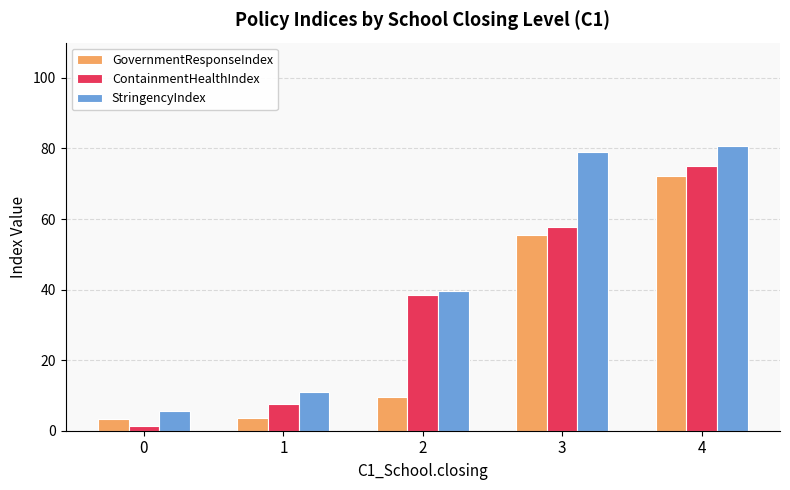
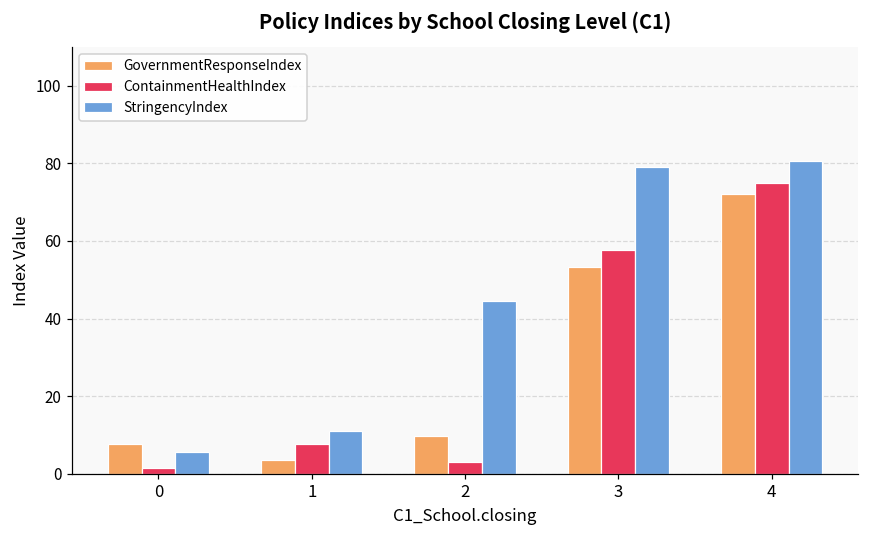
GovernmentResponseIndex, 0: 3 -> 8
ContainmentHealthIndex, 2: 38 -> 3
StringencyIndex, 2: 40 -> 44
GovernmentResponseIndex, 3: 56 -> 53
